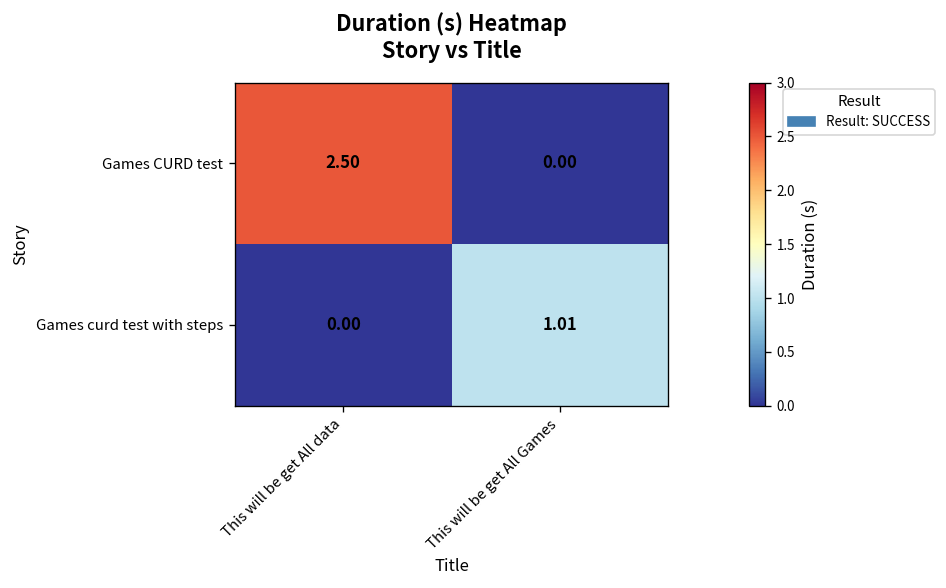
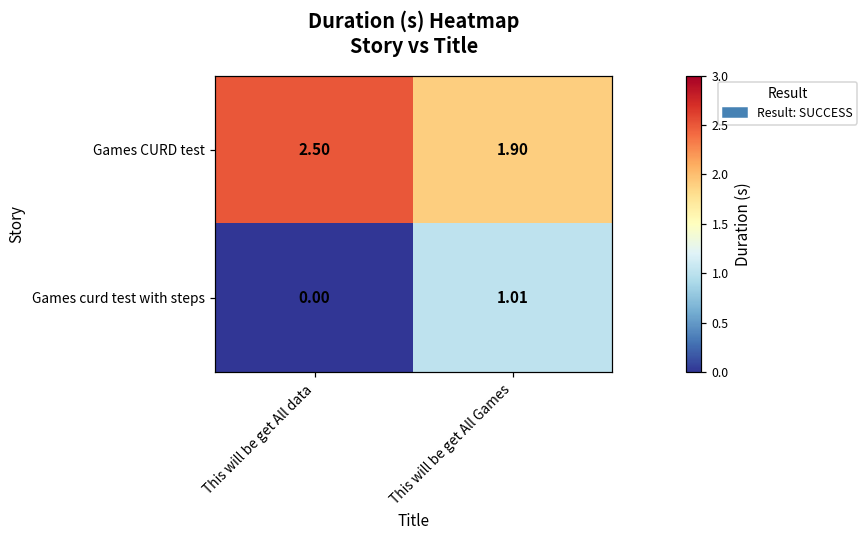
Games CURD test, This will be get All Games: 0.00 -> 1.90
